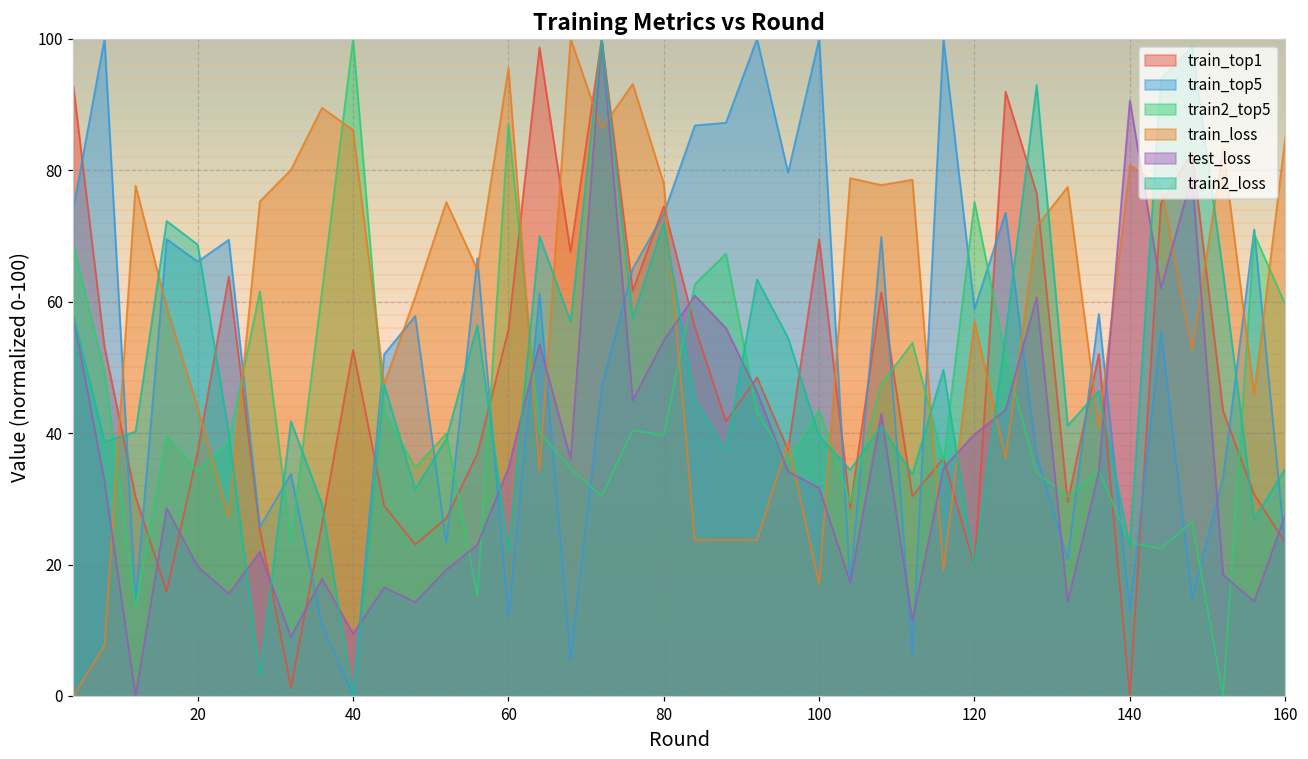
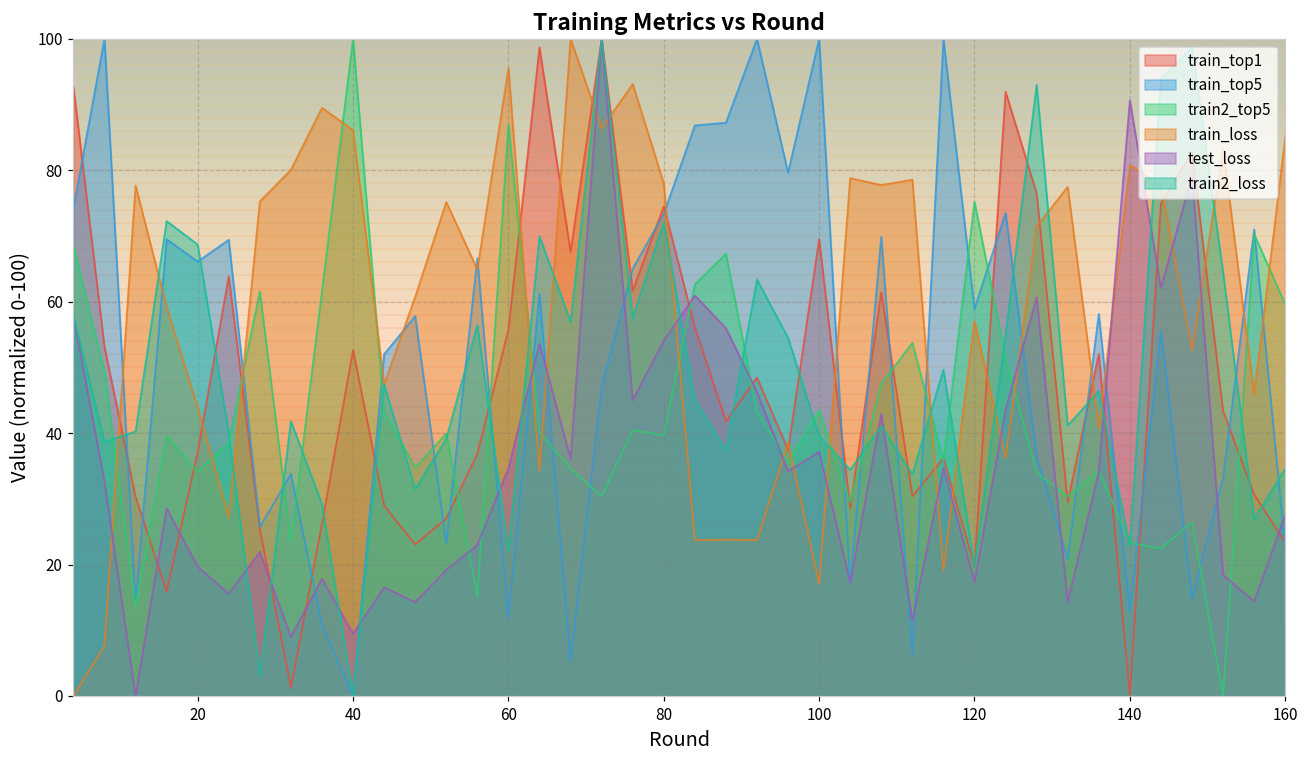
test_loss, 100: 32 -> 37
test_loss, 120: 40 -> 17
